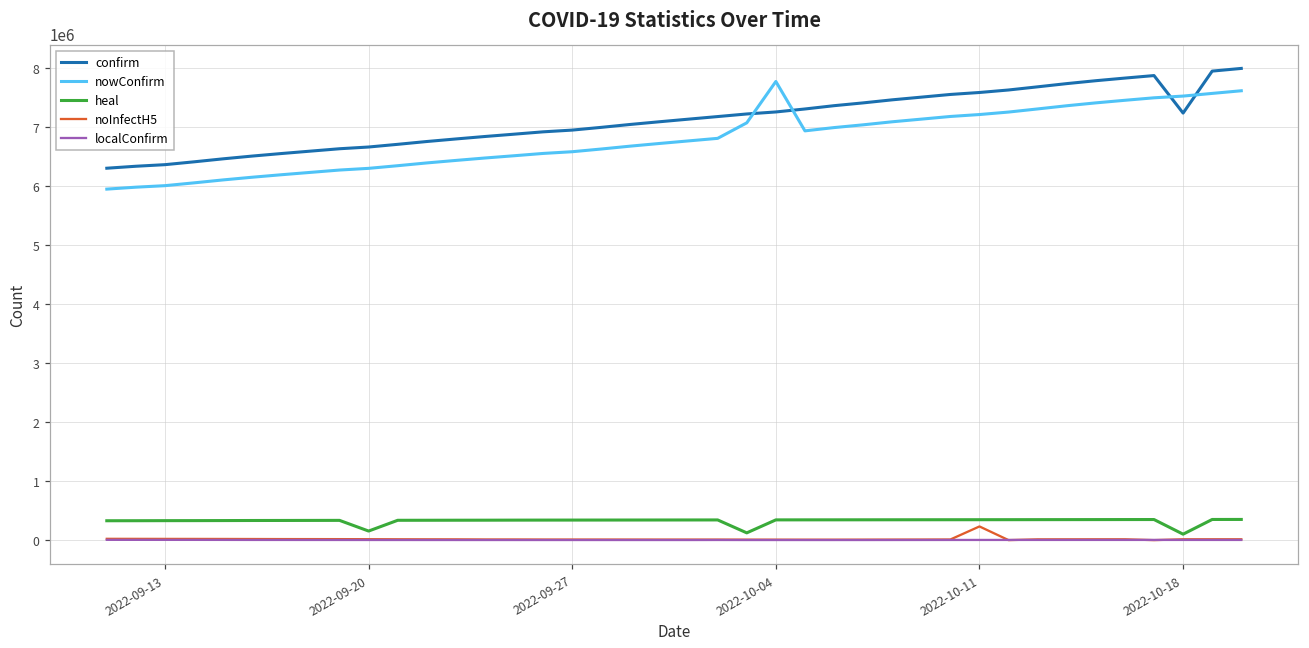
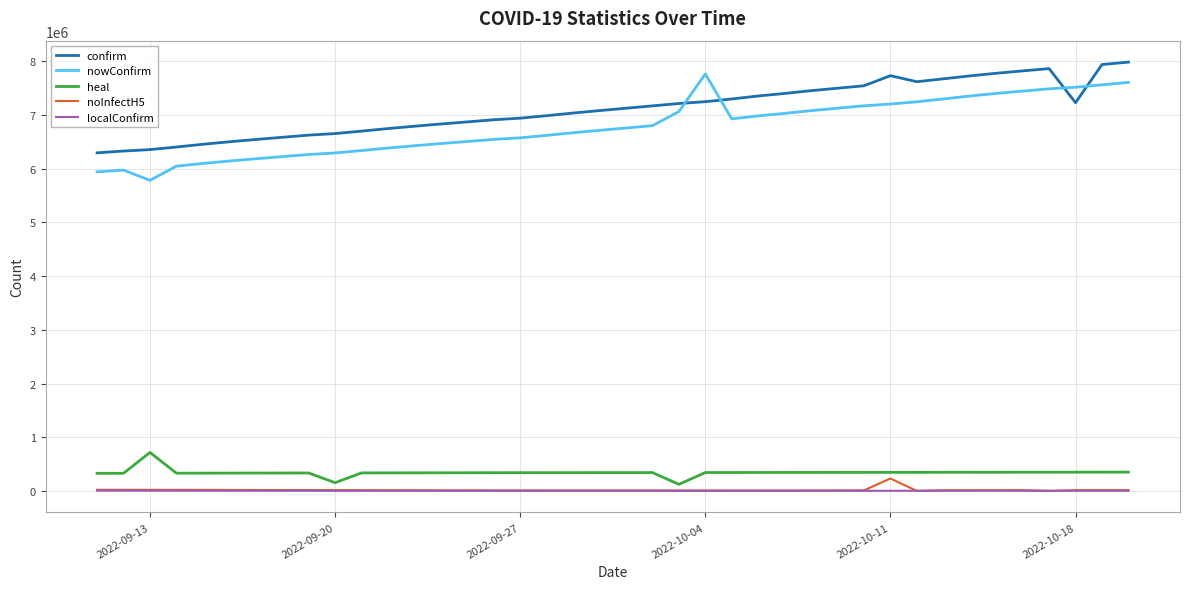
nowConfirm, 2022-09-13: 6000000 -> 5800000
heal, 2022-09-13: 300000 -> 700000
confirm, 2022-10-11: 7600000 -> 7700000
heal, 2022-10-18: 100000 -> 300000
